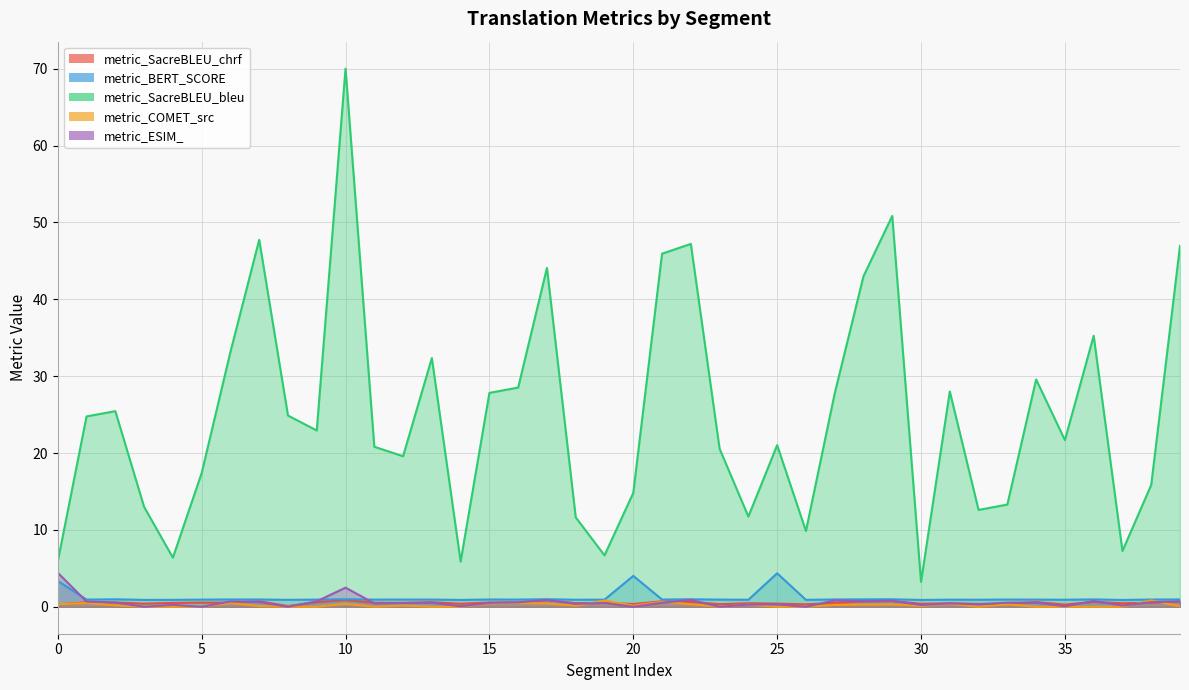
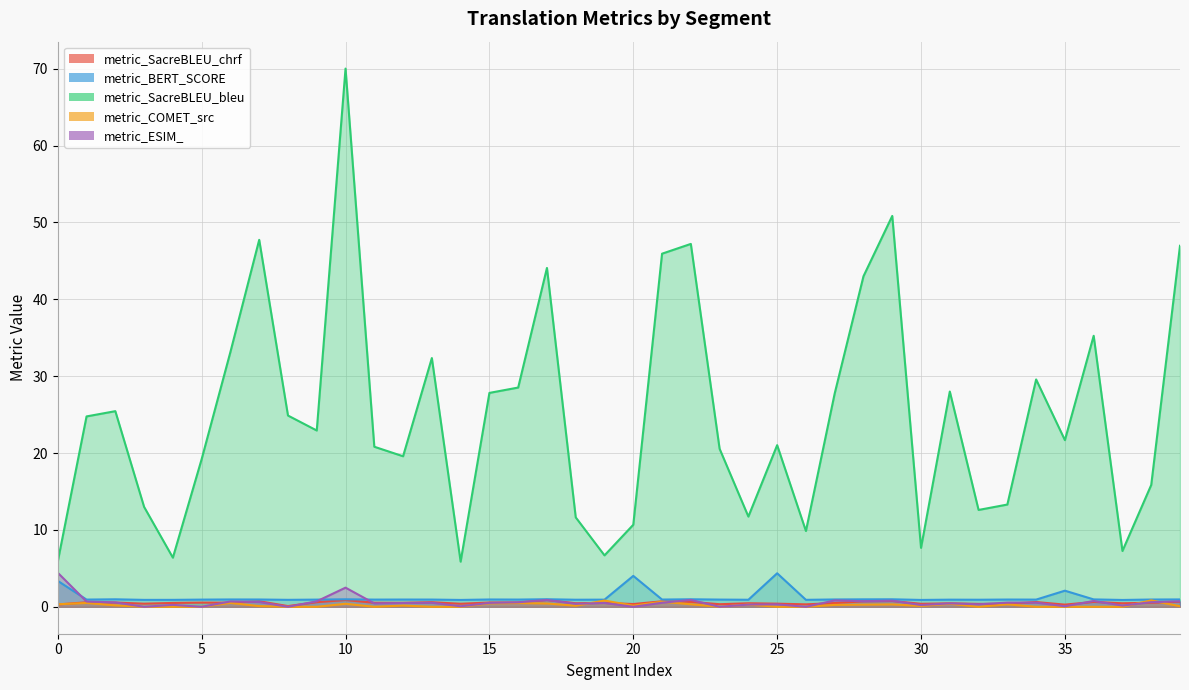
metric_SacreBLEU_bleu, 5: 17 -> 19
metric_SacreBLEU_bleu, 20: 15 -> 11
metric_SacreBLEU_bleu, 30: 3 -> 8
metric_BERT_SCORE, 35: 1 -> 2
